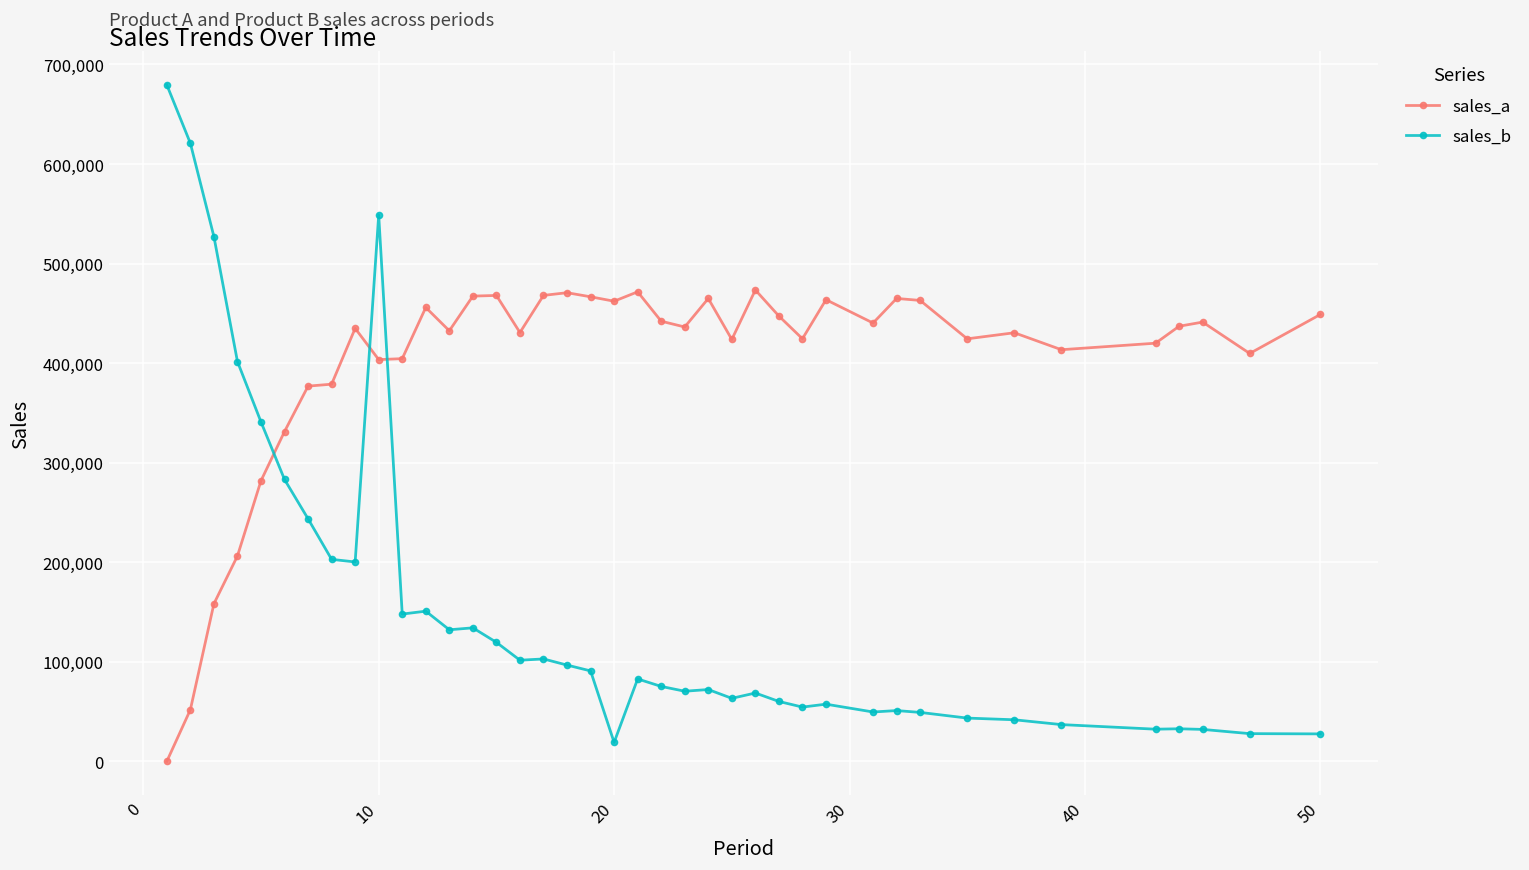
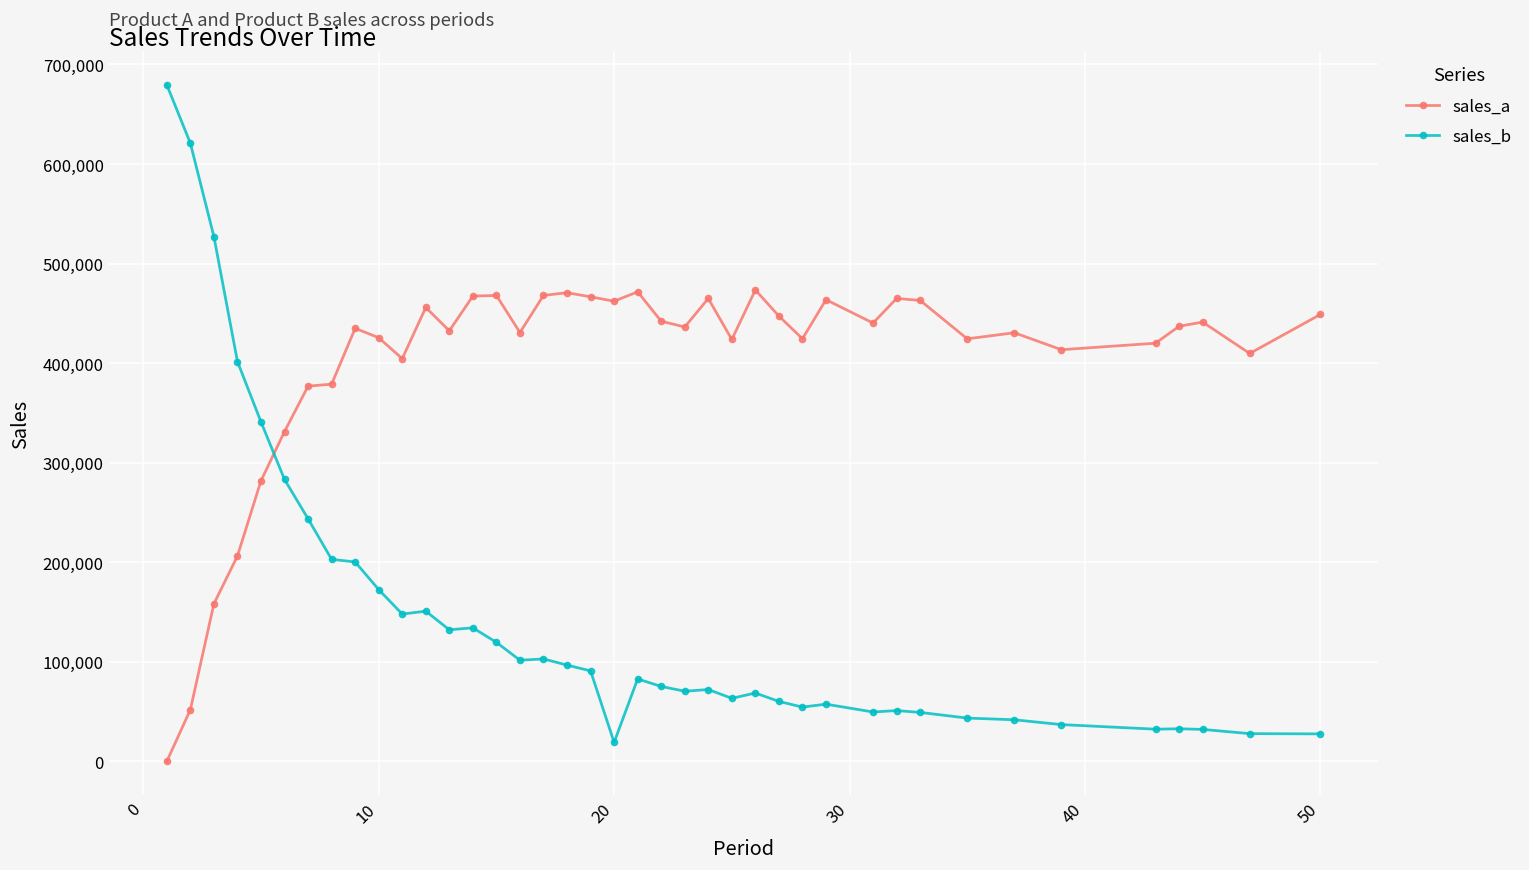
sales_a, 10: 400,000 -> 430,000
sales_b, 10: 550,000 -> 170,000
